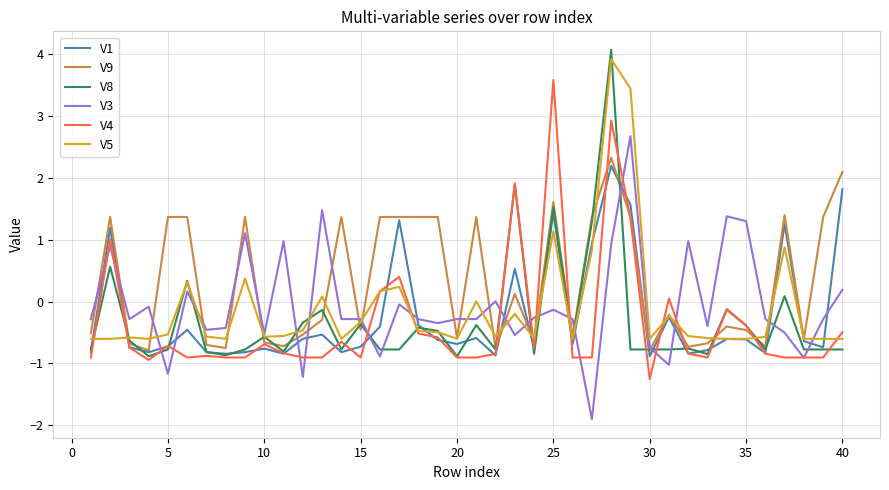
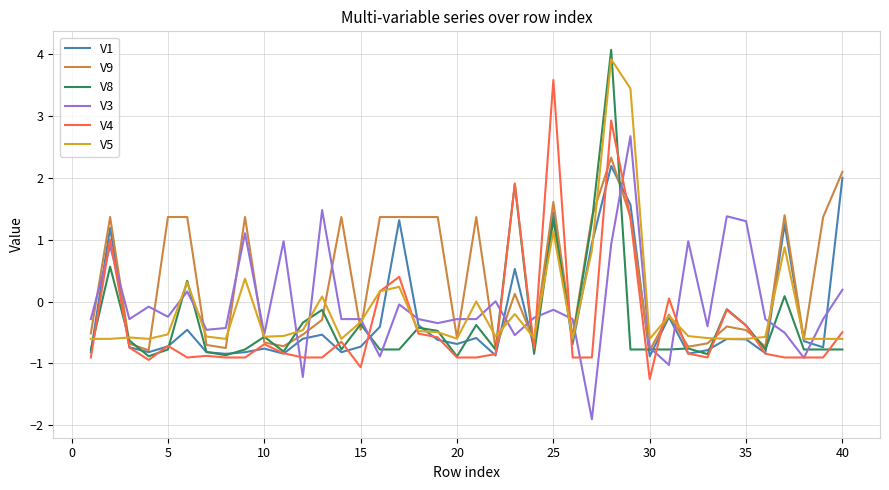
V3, 5: -1.2 -> -0.2
V4, 15: -0.9 -> -1.1
V8, 25: 1.5 -> 1.3
V1, 40: 1.8 -> 2.0
